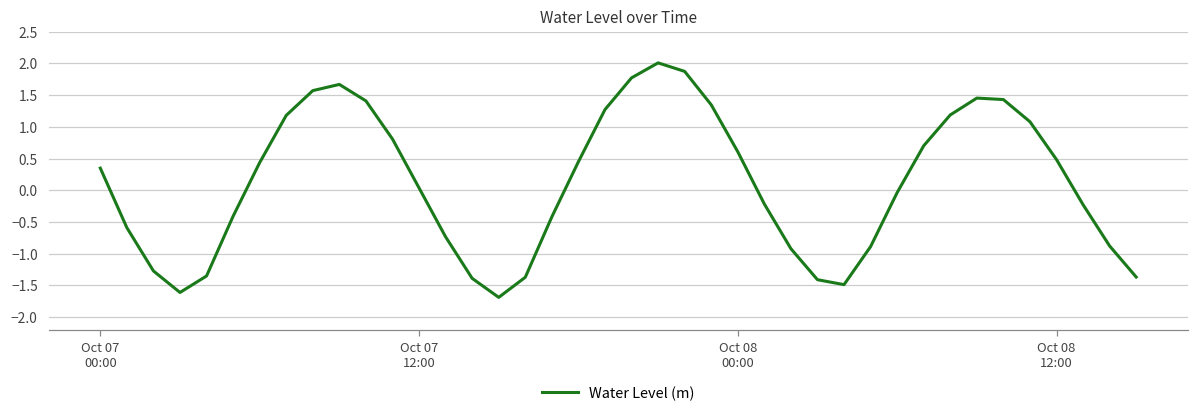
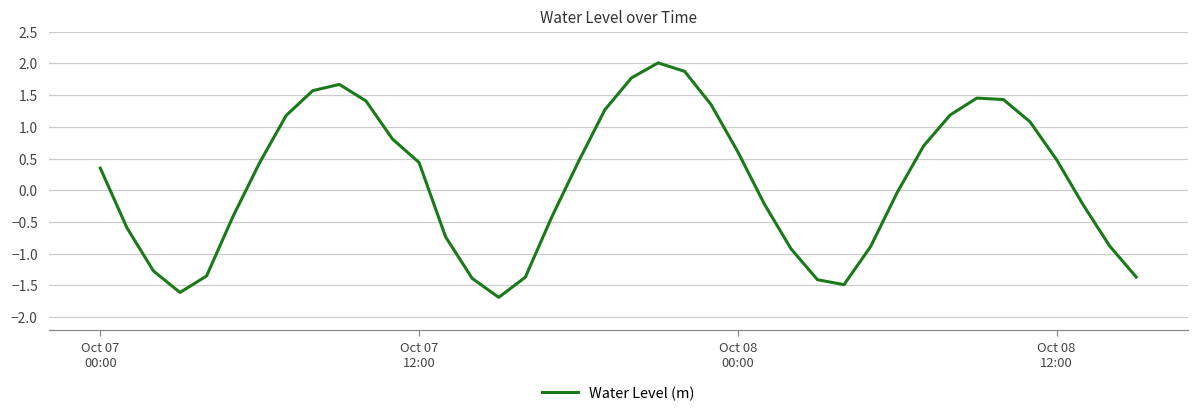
Oct 07 12:00: 0.0 -> 0.4
